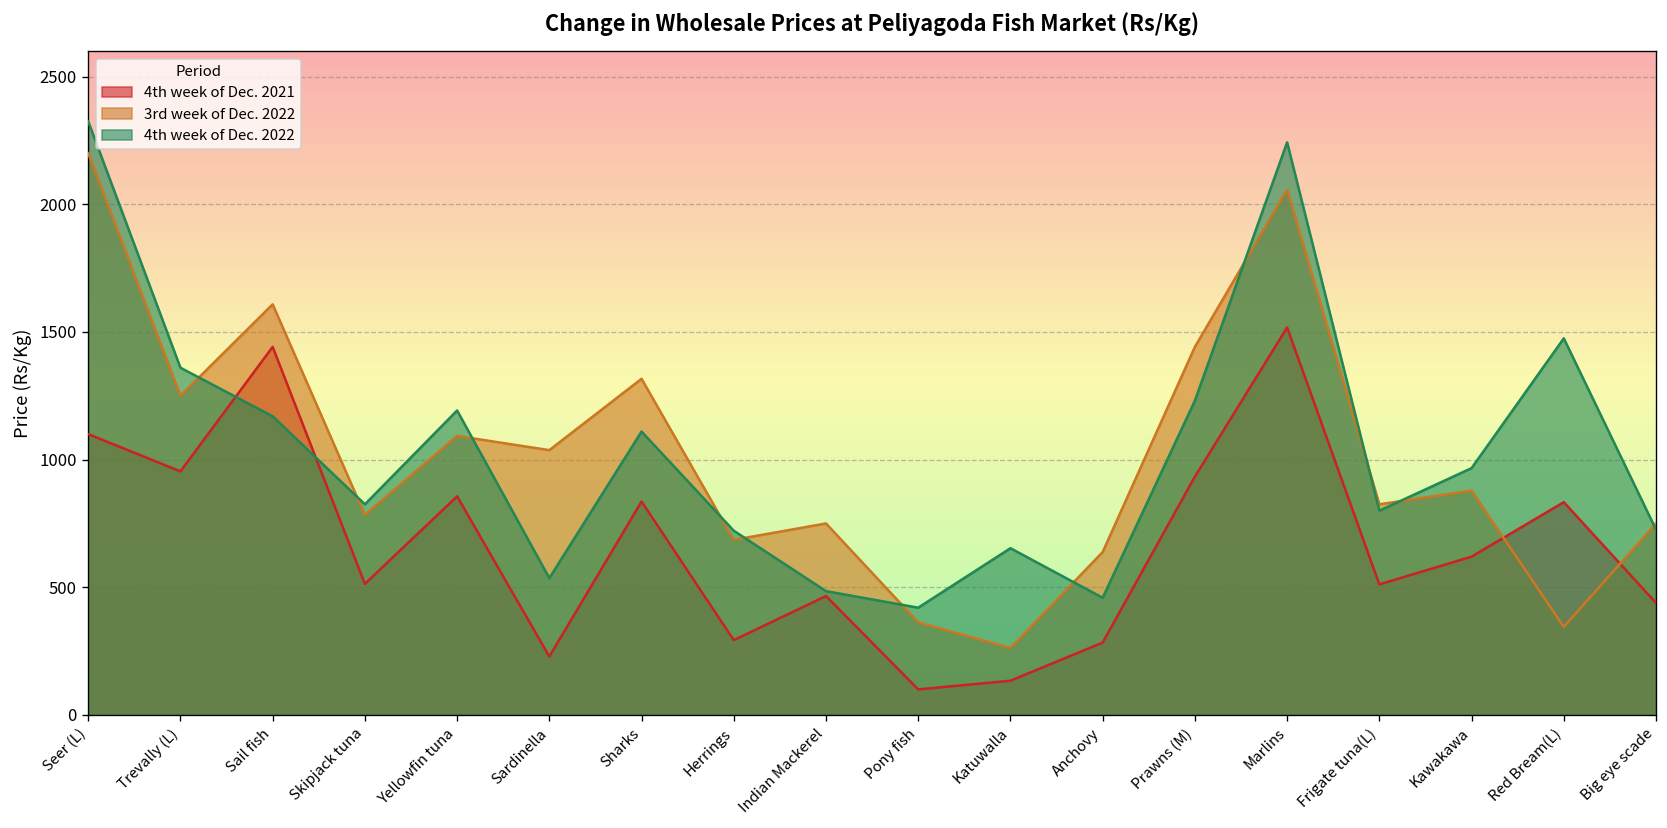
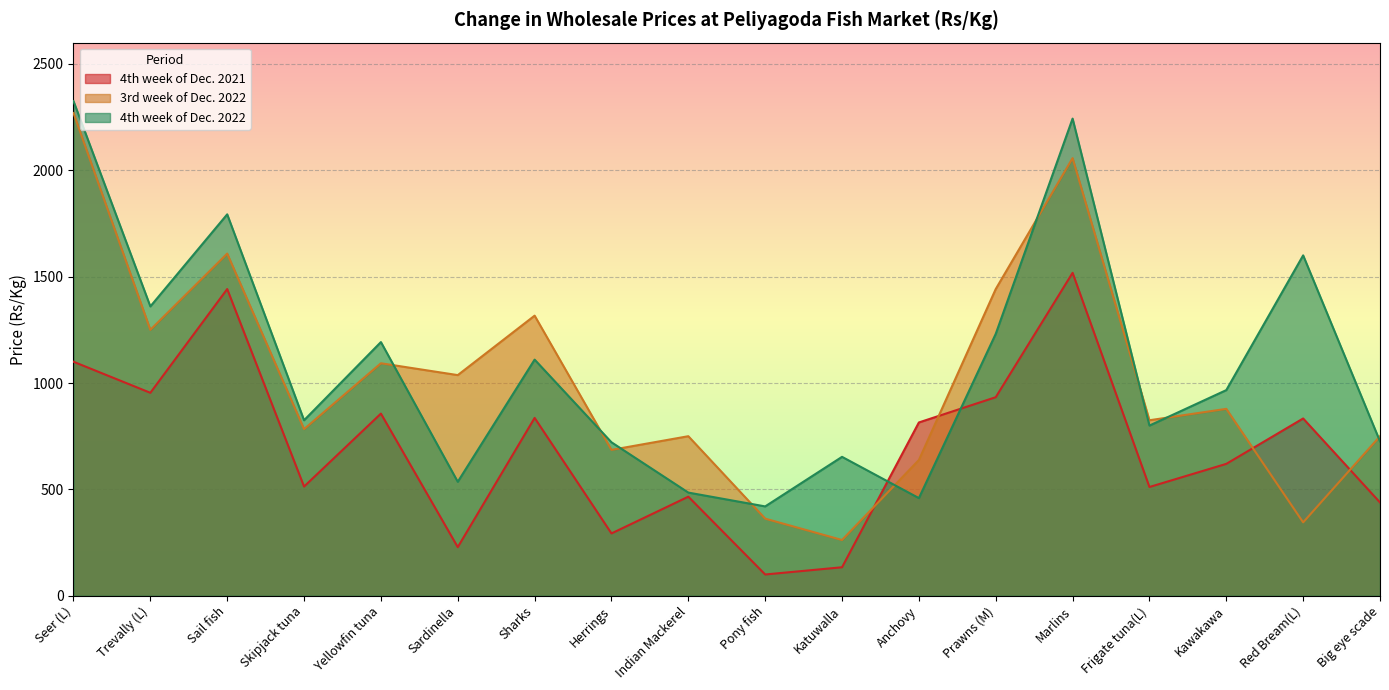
3rd week of Dec. 2022, Seer (L): 2200 -> 2270
4th week of Dec. 2022, Sail fish: 1170 -> 1790
4th week of Dec. 2021, Anchovy: 280 -> 810
4th week of Dec. 2022, Red Bream(L): 1480 -> 1600
